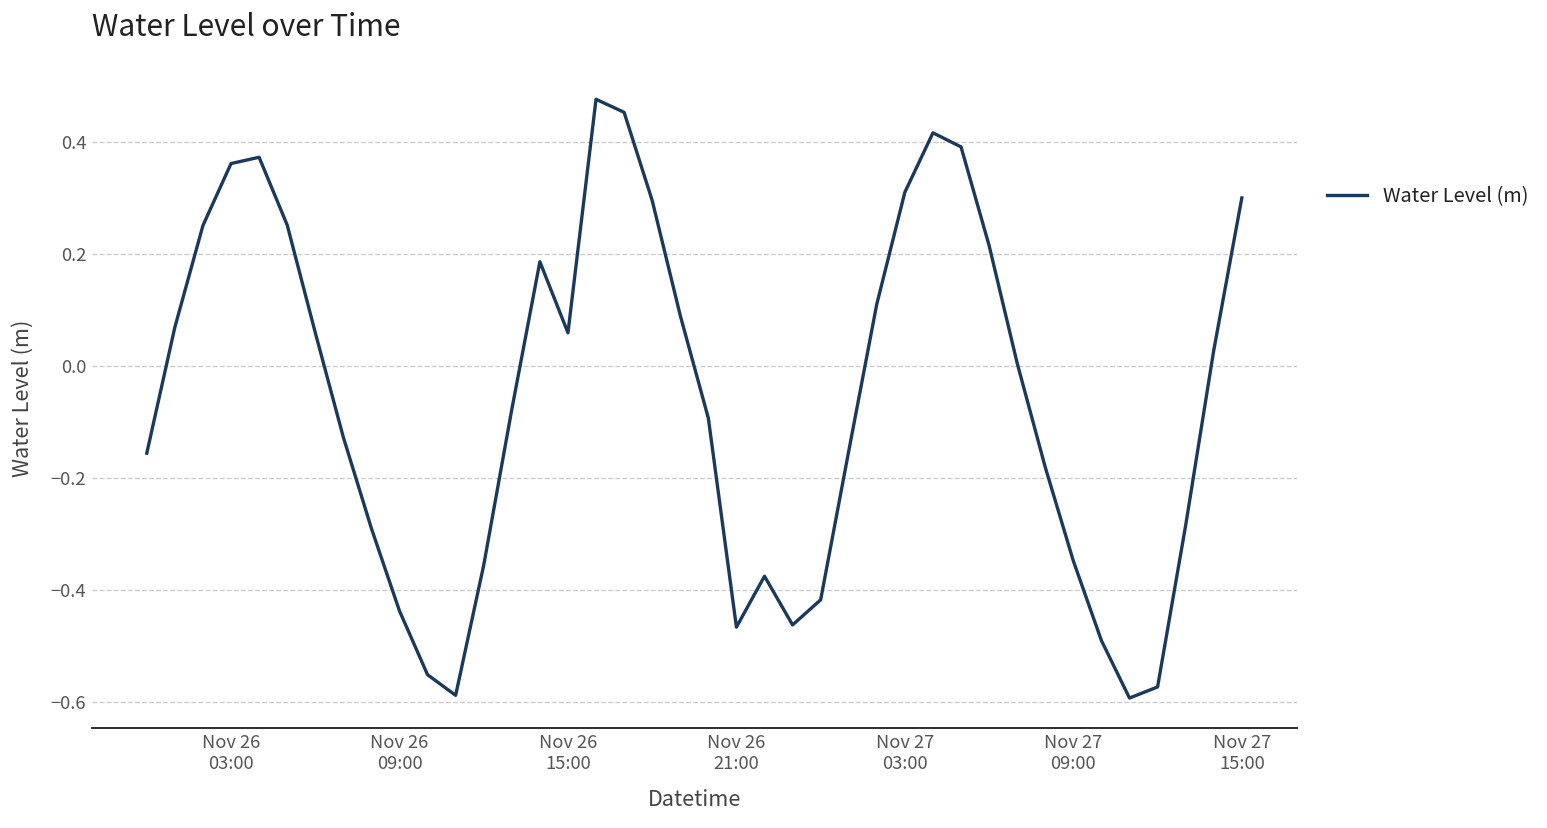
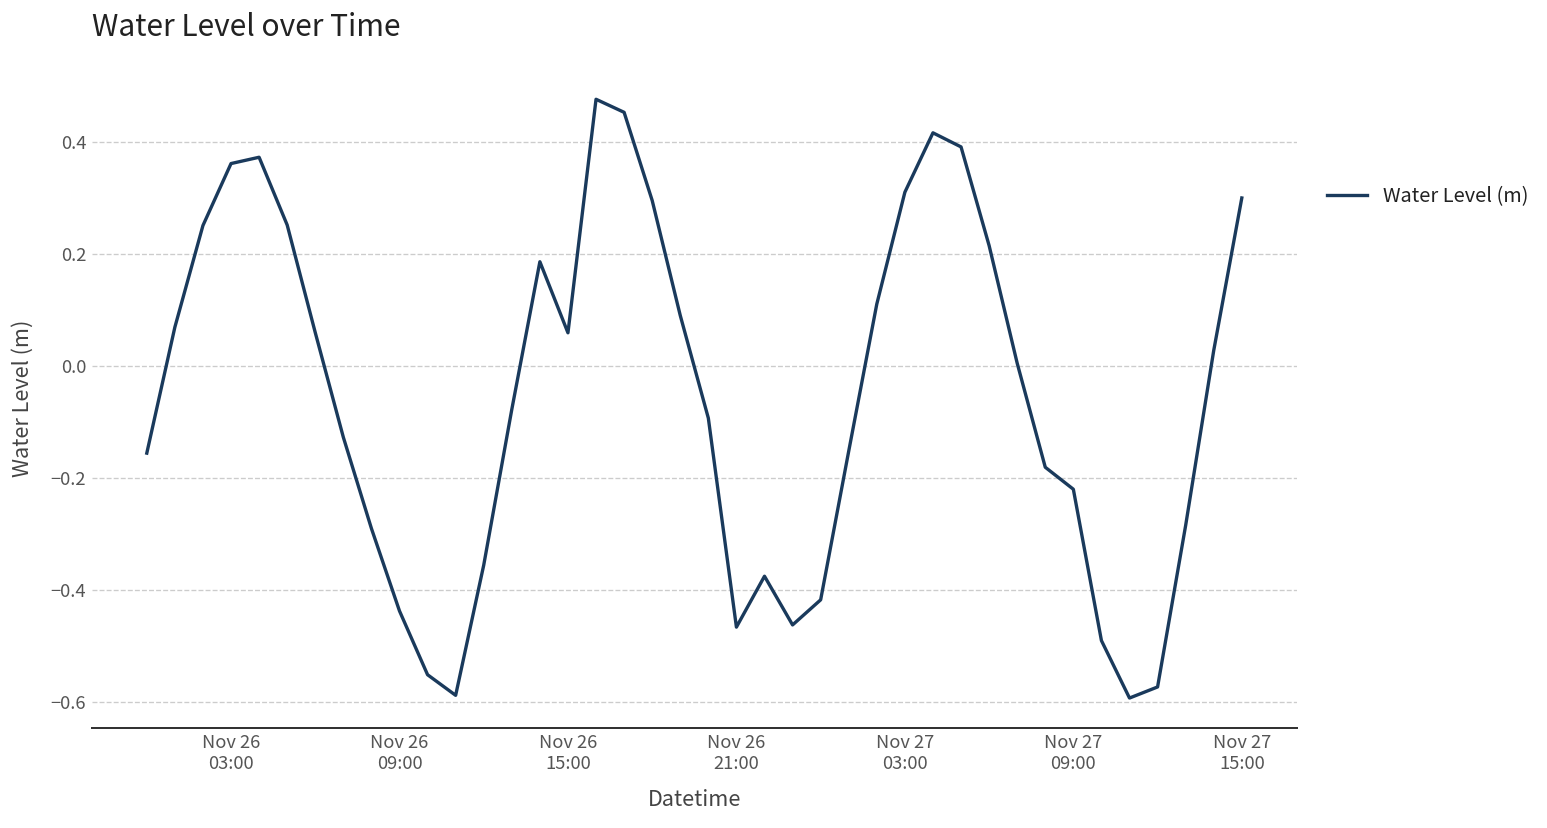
Nov 27 09:00: -0.35 -> -0.22
